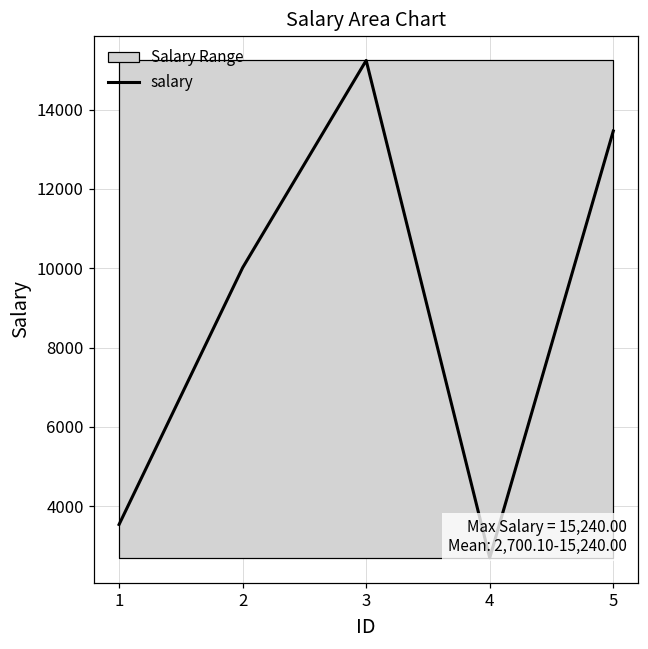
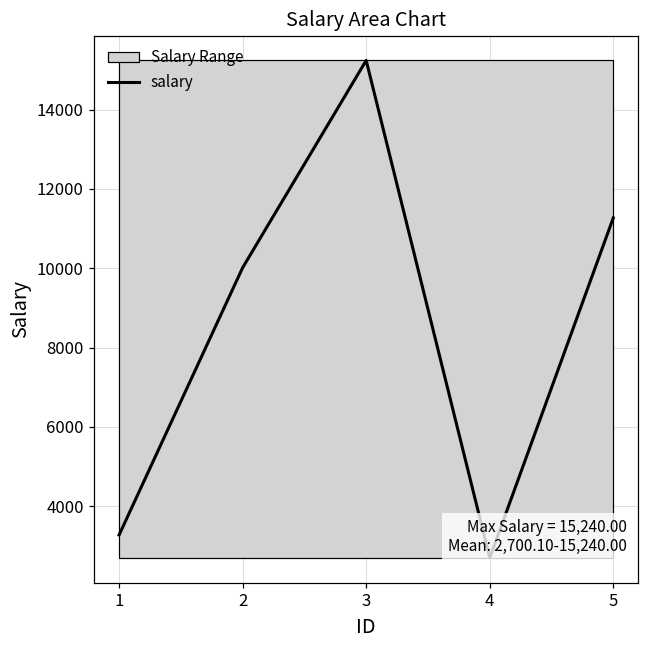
salary, 1: 3500 -> 3300
salary, 5: 13500 -> 11300
